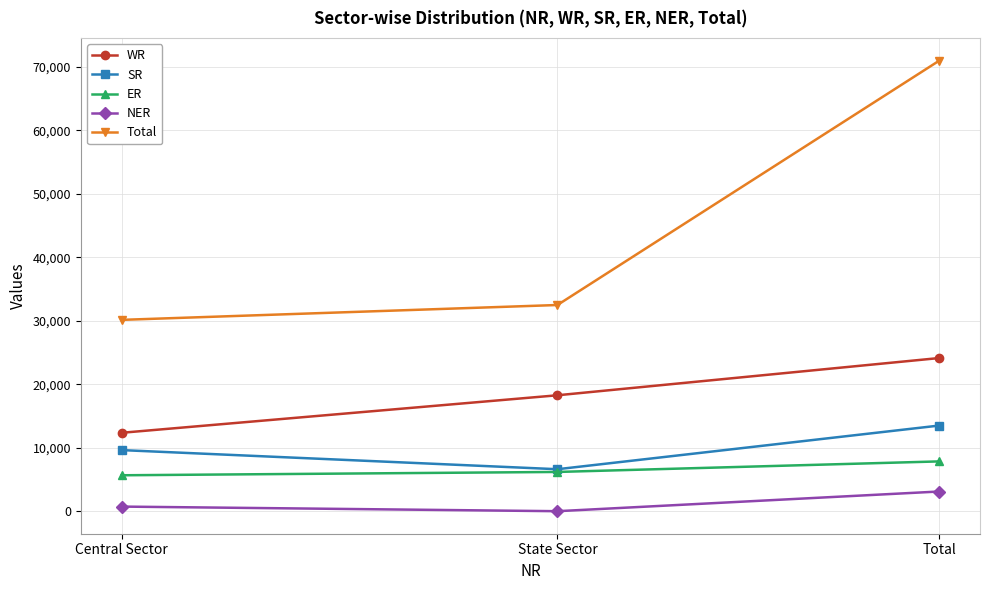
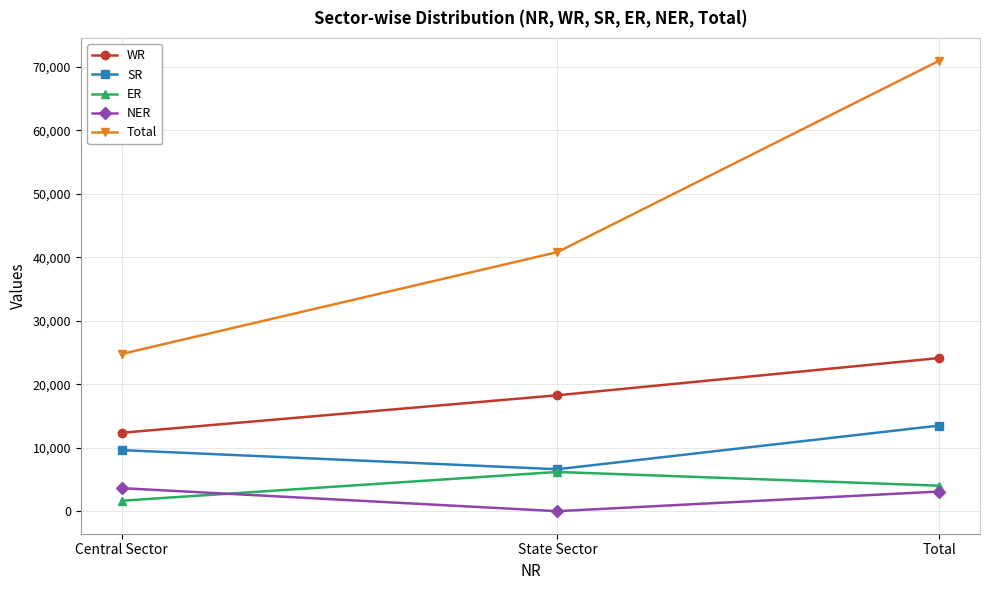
ER, Central Sector: 6,000 -> 2,000
NER, Central Sector: 1,000 -> 4,000
Total, Central Sector: 30,000 -> 25,000
Total, State Sector: 32,000 -> 41,000
ER, Total: 8,000 -> 4,000
